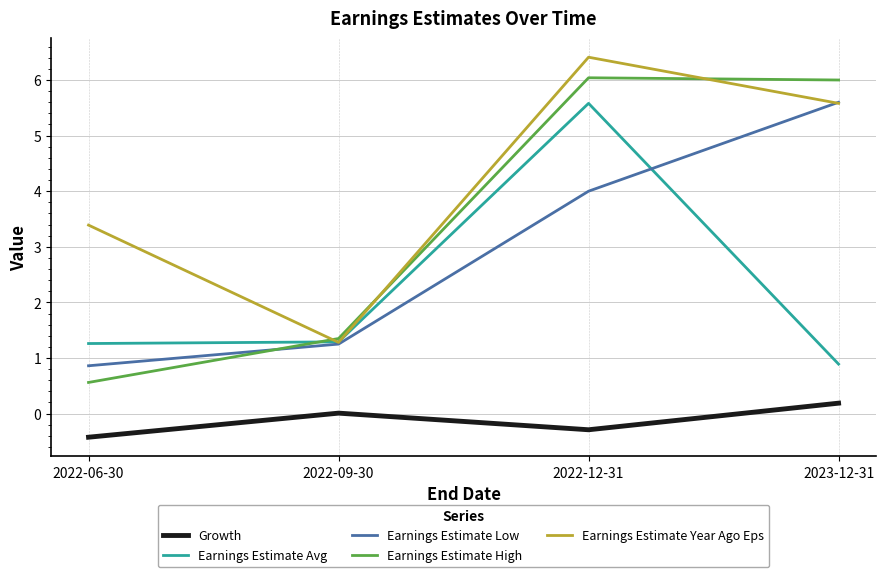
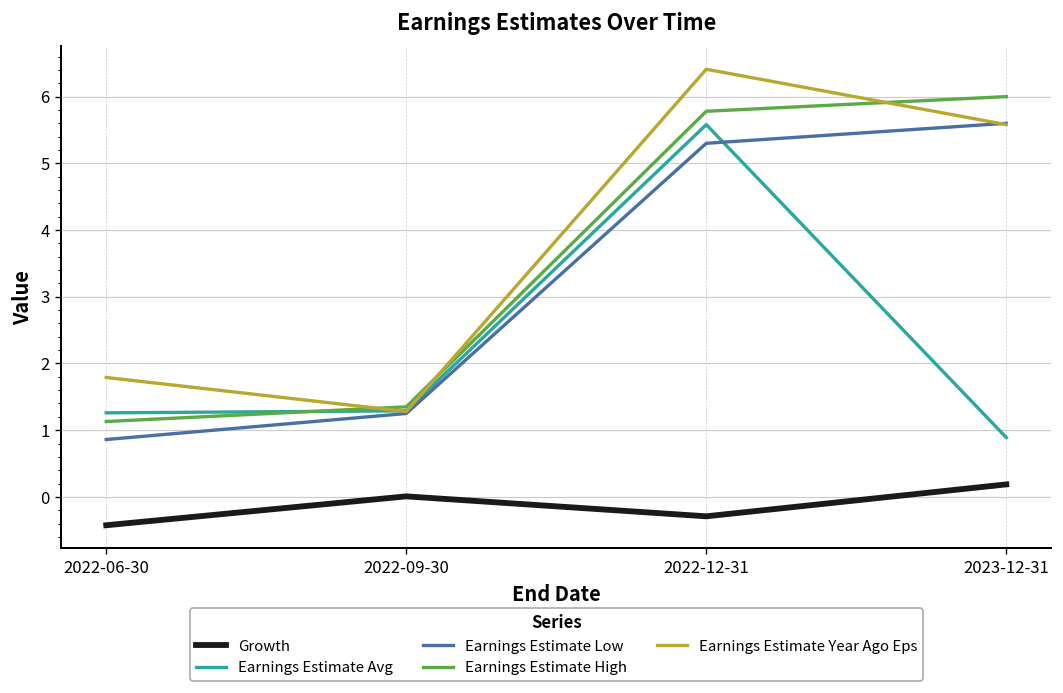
Earnings Estimate High, 2022-06-30: 0.6 -> 1.1
Earnings Estimate Year Ago Eps, 2022-06-30: 3.4 -> 1.8
Earnings Estimate Low, 2022-12-31: 4.0 -> 5.3
Earnings Estimate High, 2022-12-31: 6.0 -> 5.8
